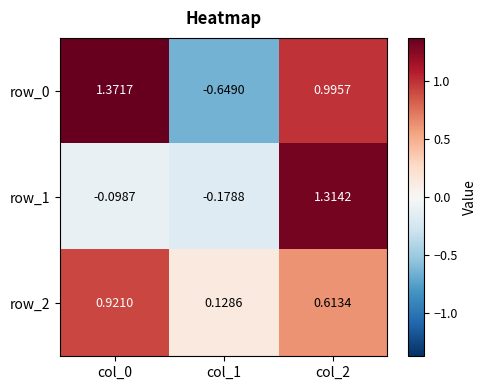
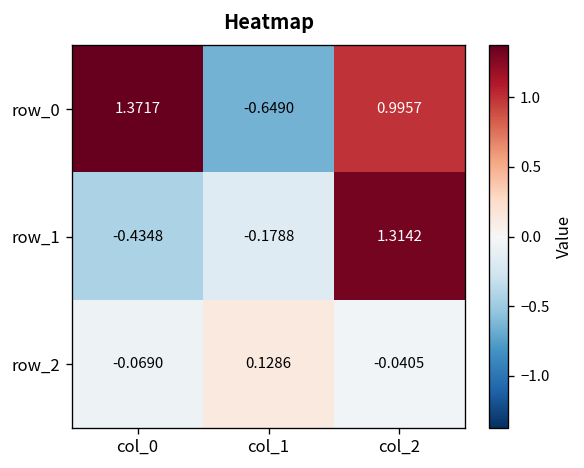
row_1, col_0: -0.0987 -> -0.4348
row_2, col_0: 0.9210 -> -0.0690
row_2, col_2: 0.6134 -> -0.0405
